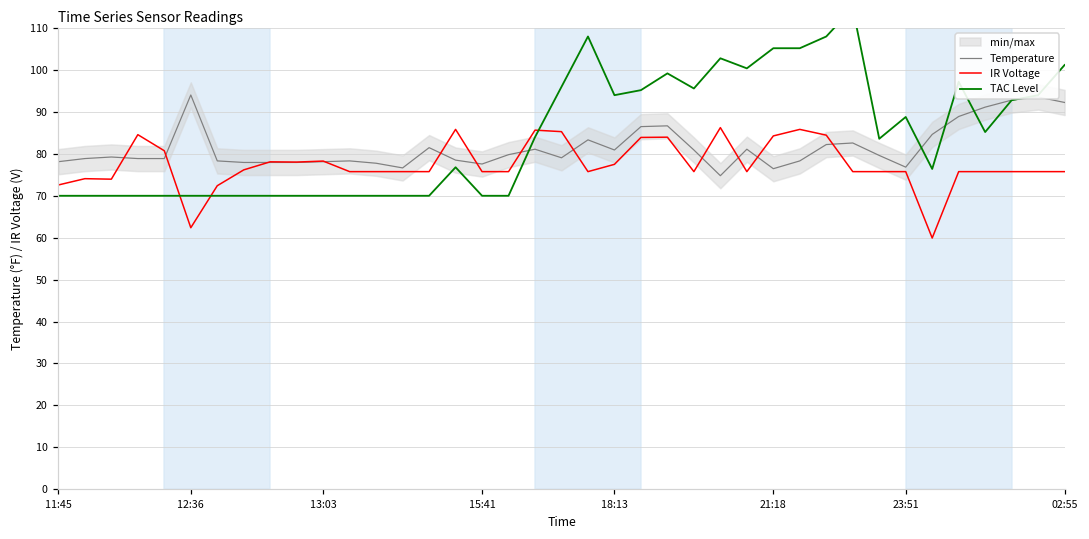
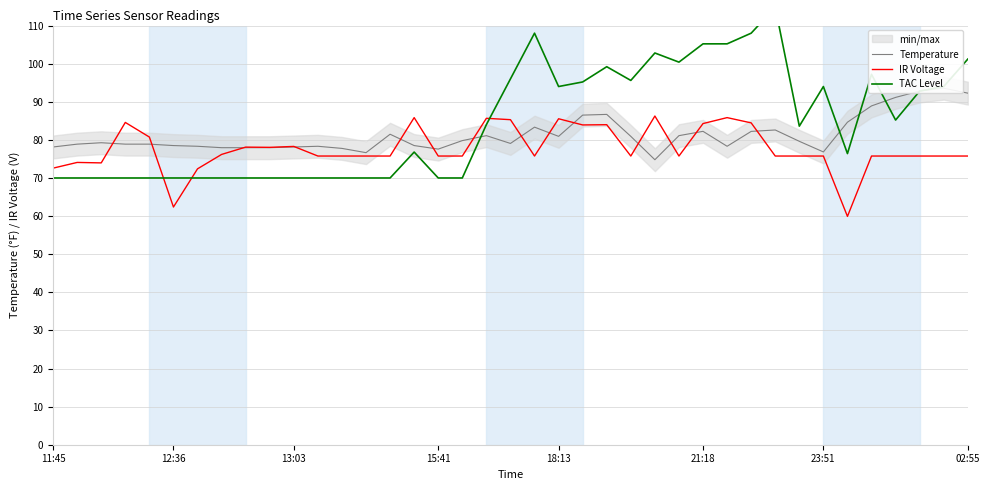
Temperature, 12:36: 94 -> 79
IR Voltage, 18:13: 78 -> 86
Temperature, 21:18: 76 -> 82
TAC Level, 23:51: 89 -> 94
